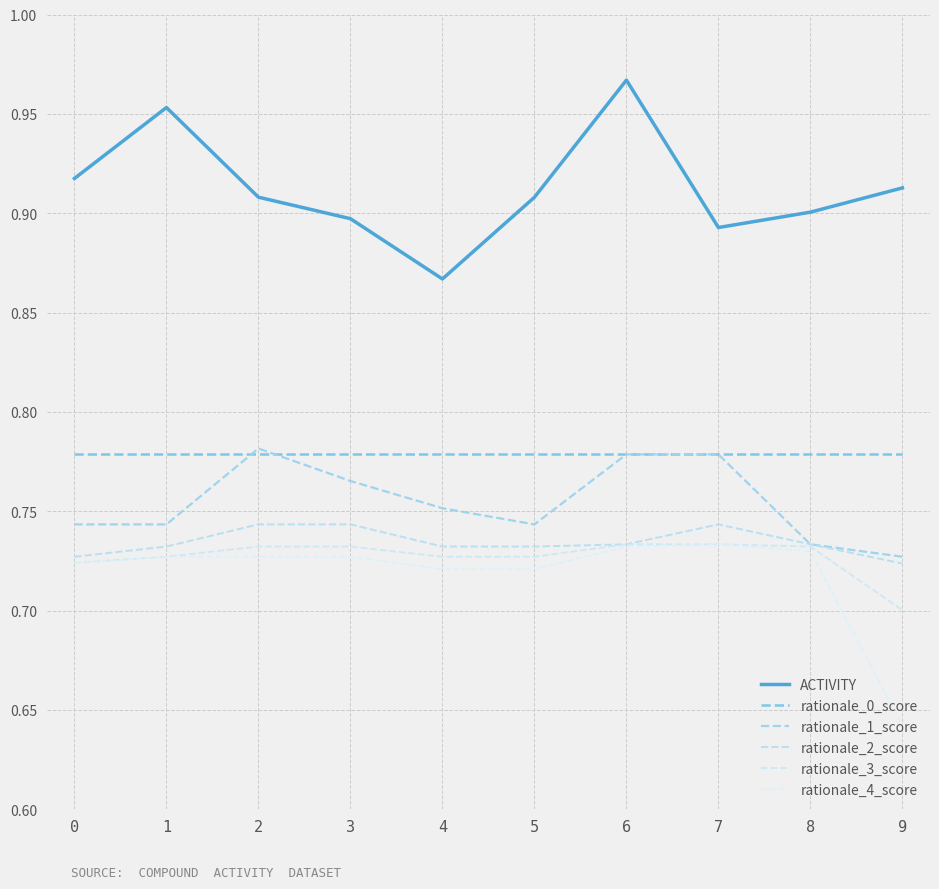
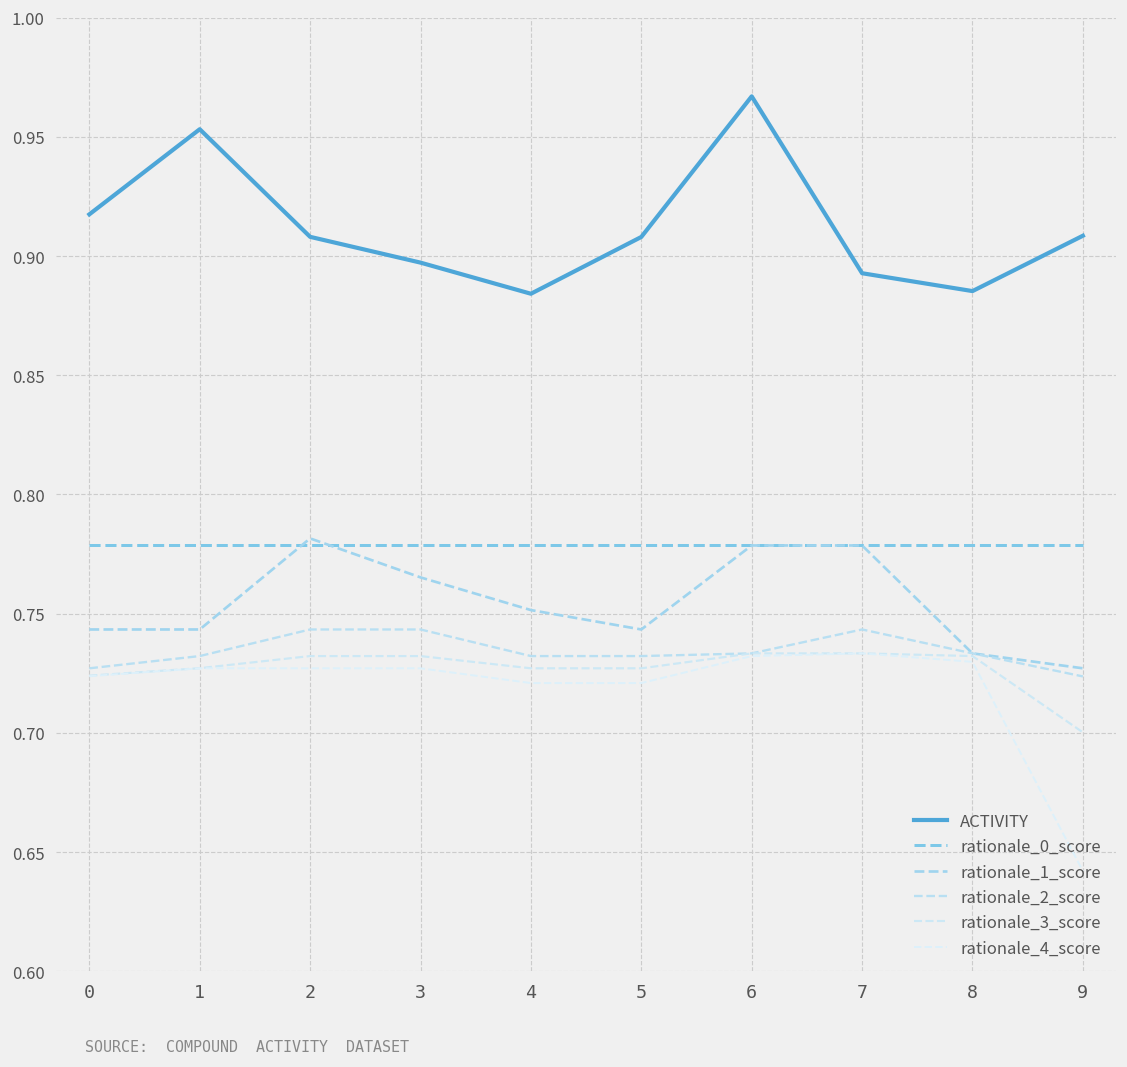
ACTIVITY, 4: 0.867 -> 0.884
ACTIVITY, 8: 0.901 -> 0.885
ACTIVITY, 9: 0.913 -> 0.909
